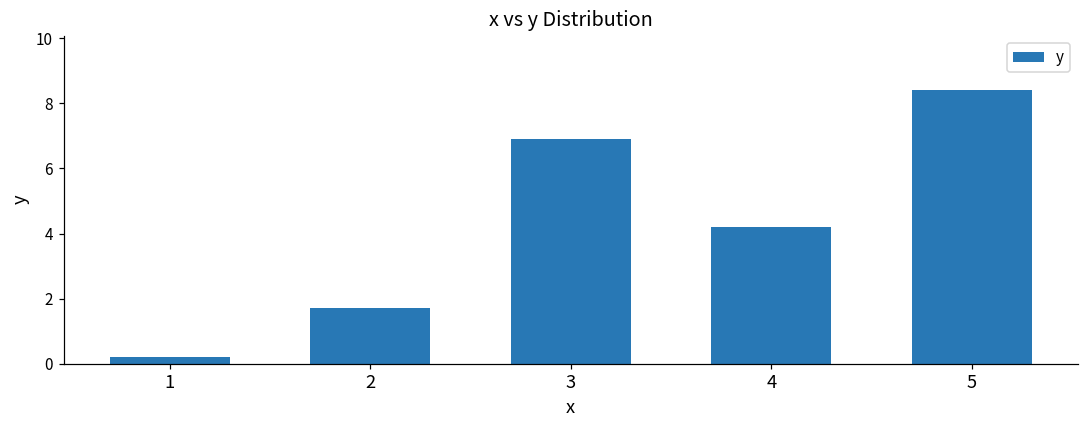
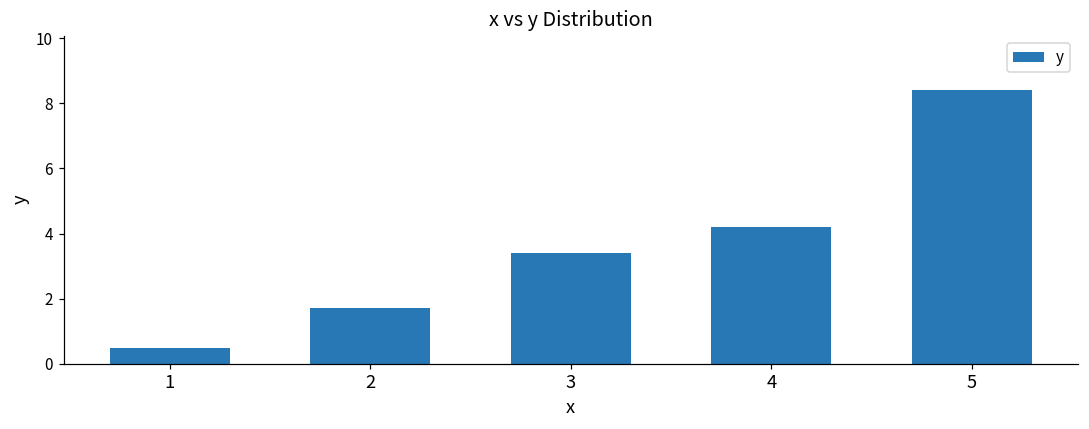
1: 0.2 -> 0.5
3: 6.9 -> 3.4
